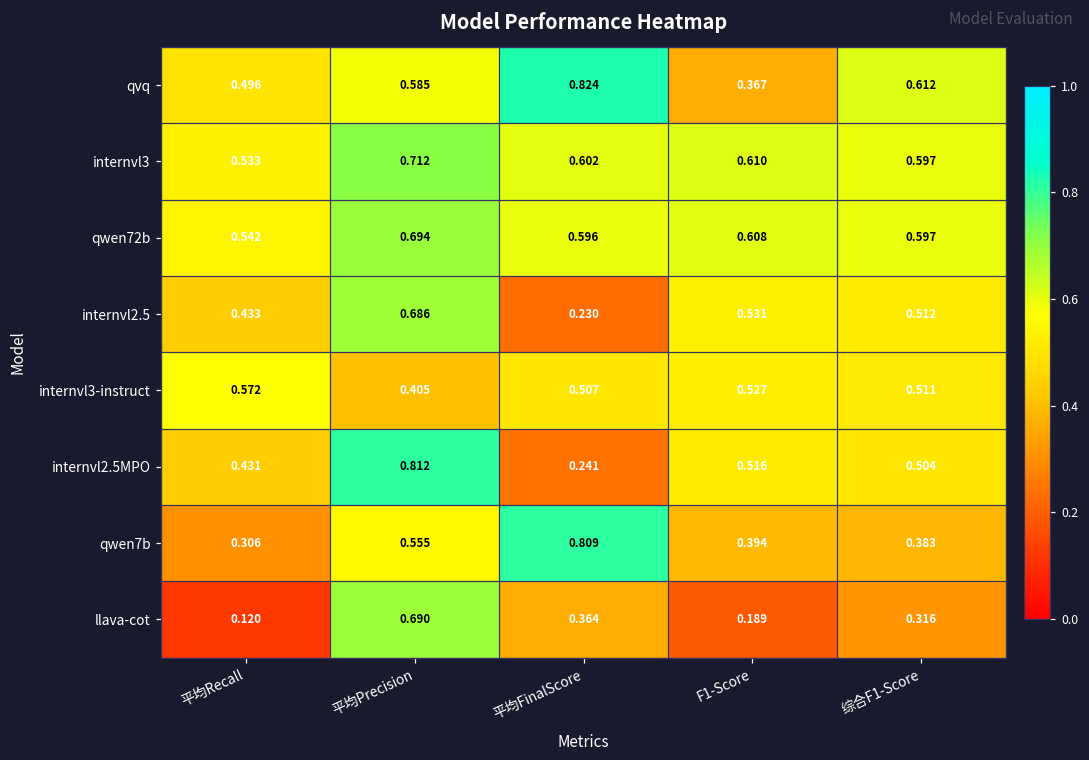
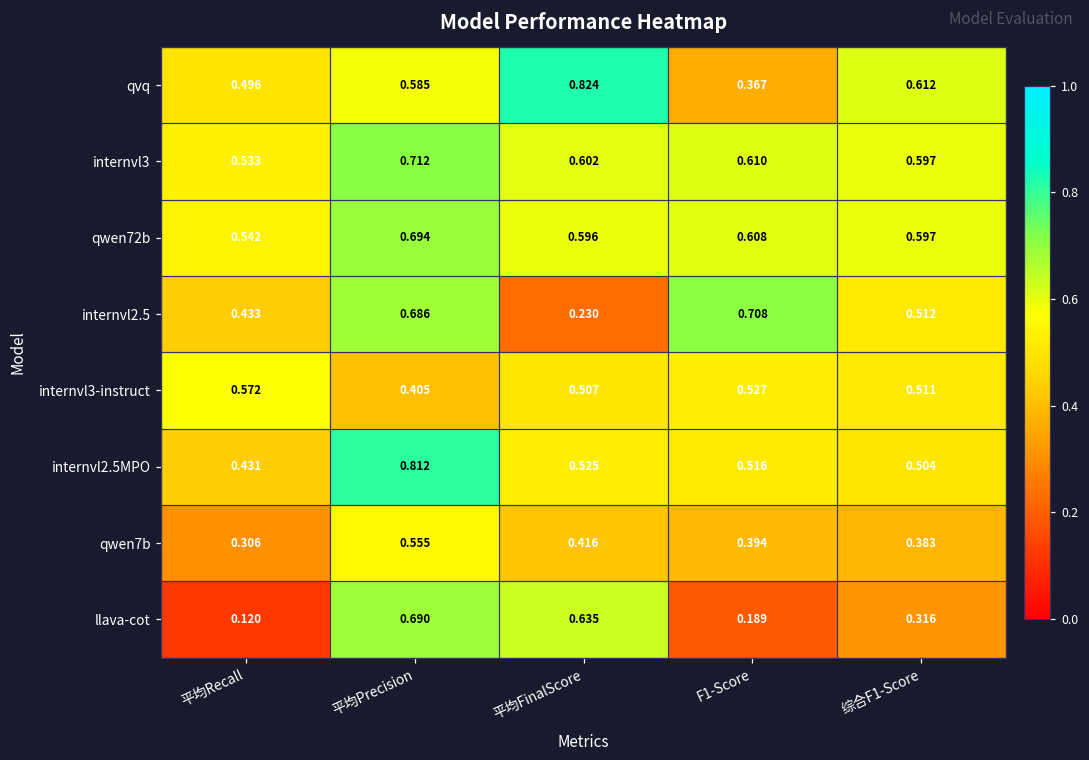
internvl2.5, F1-Score: 0.531 -> 0.708
internvl2.5MPO, 平均FinalScore: 0.241 -> 0.525
qwen7b, 平均FinalScore: 0.809 -> 0.416
llava-cot, 平均FinalScore: 0.364 -> 0.635
